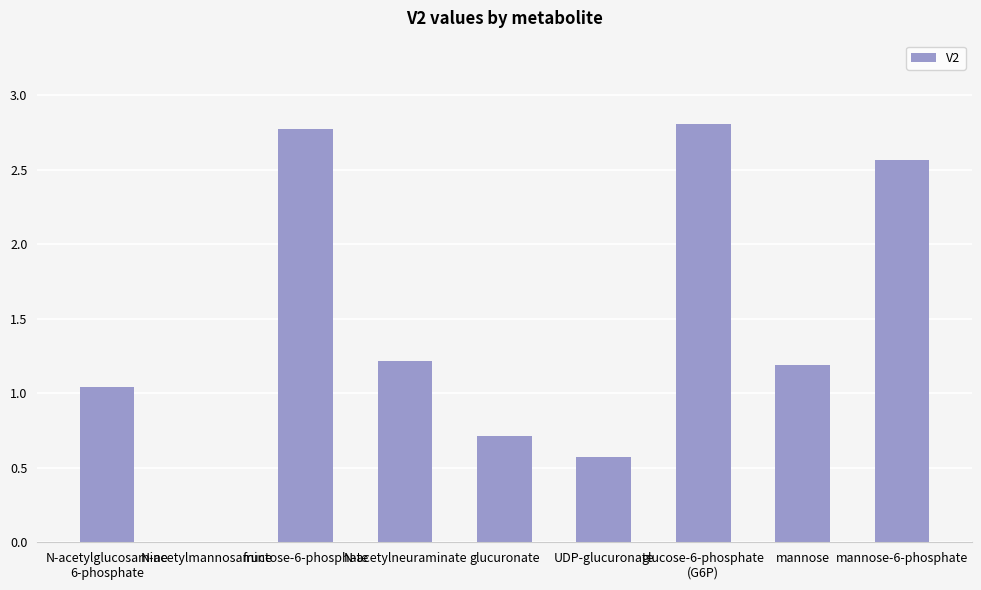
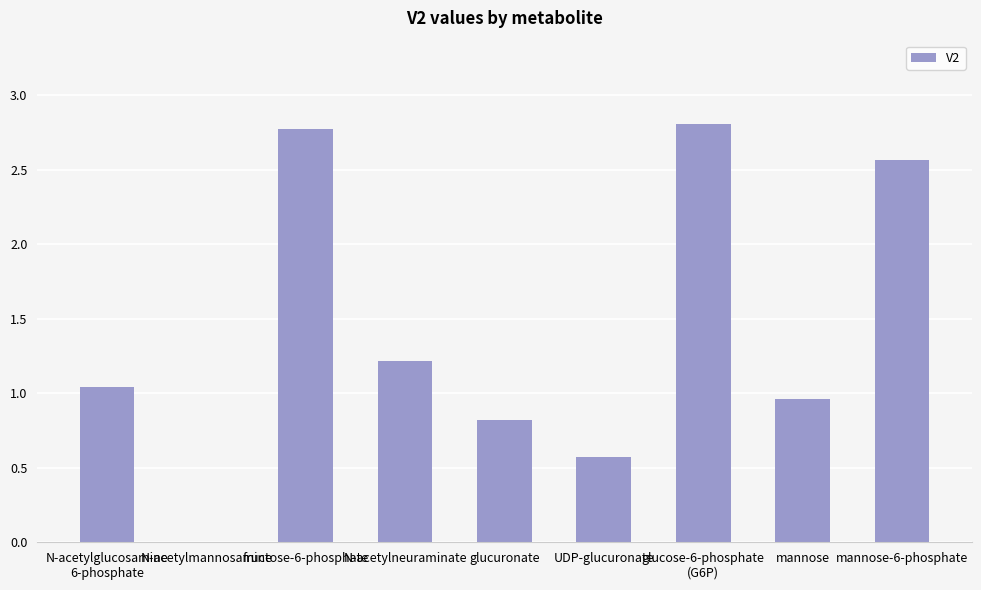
glucuronate: 0.71 -> 0.82
mannose: 1.19 -> 0.96
